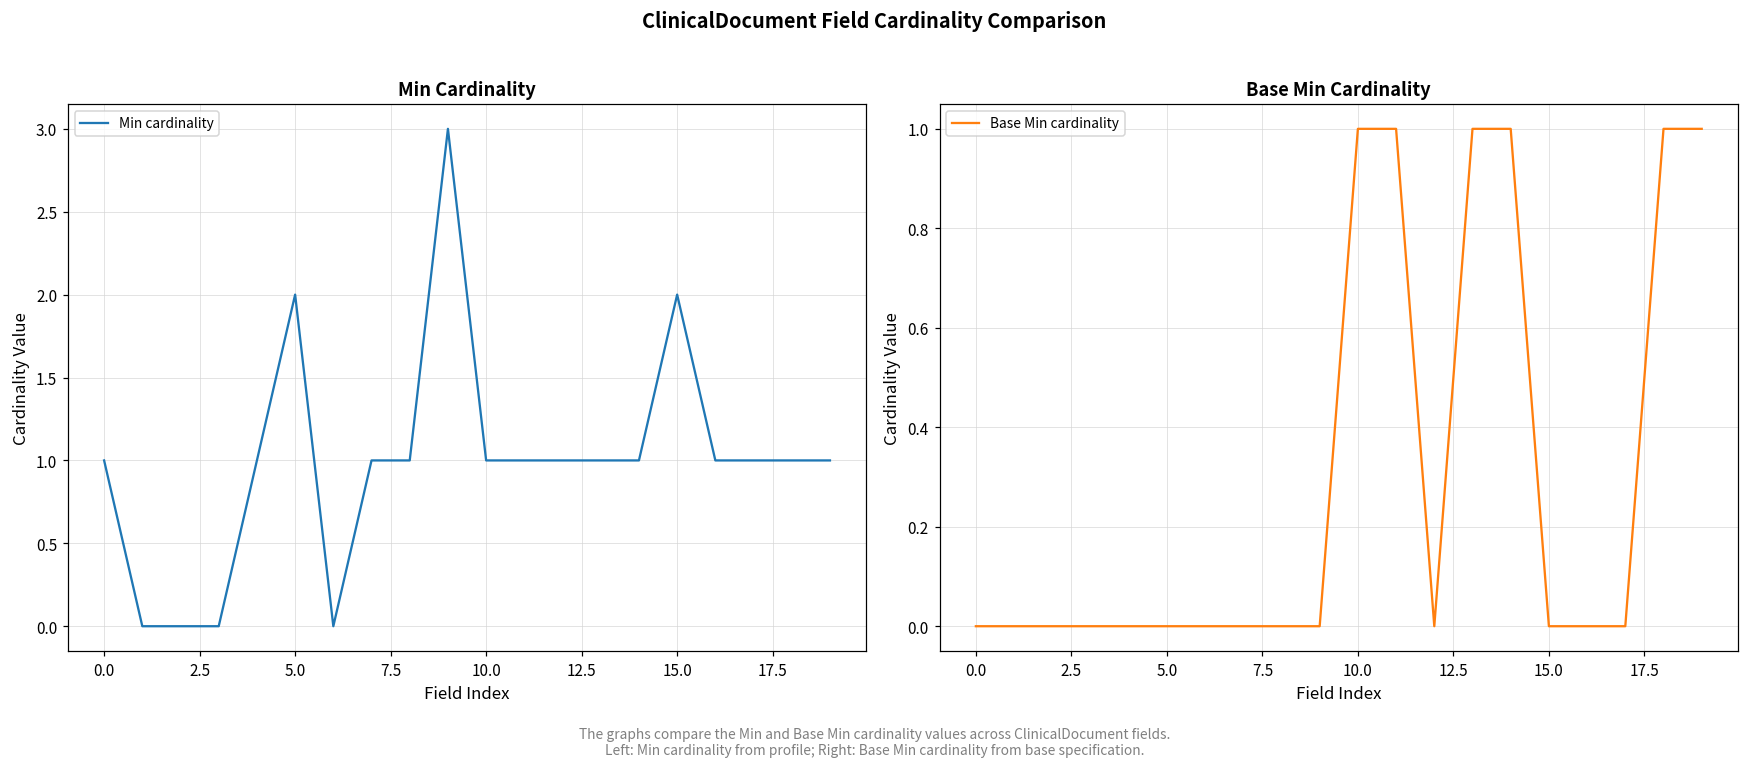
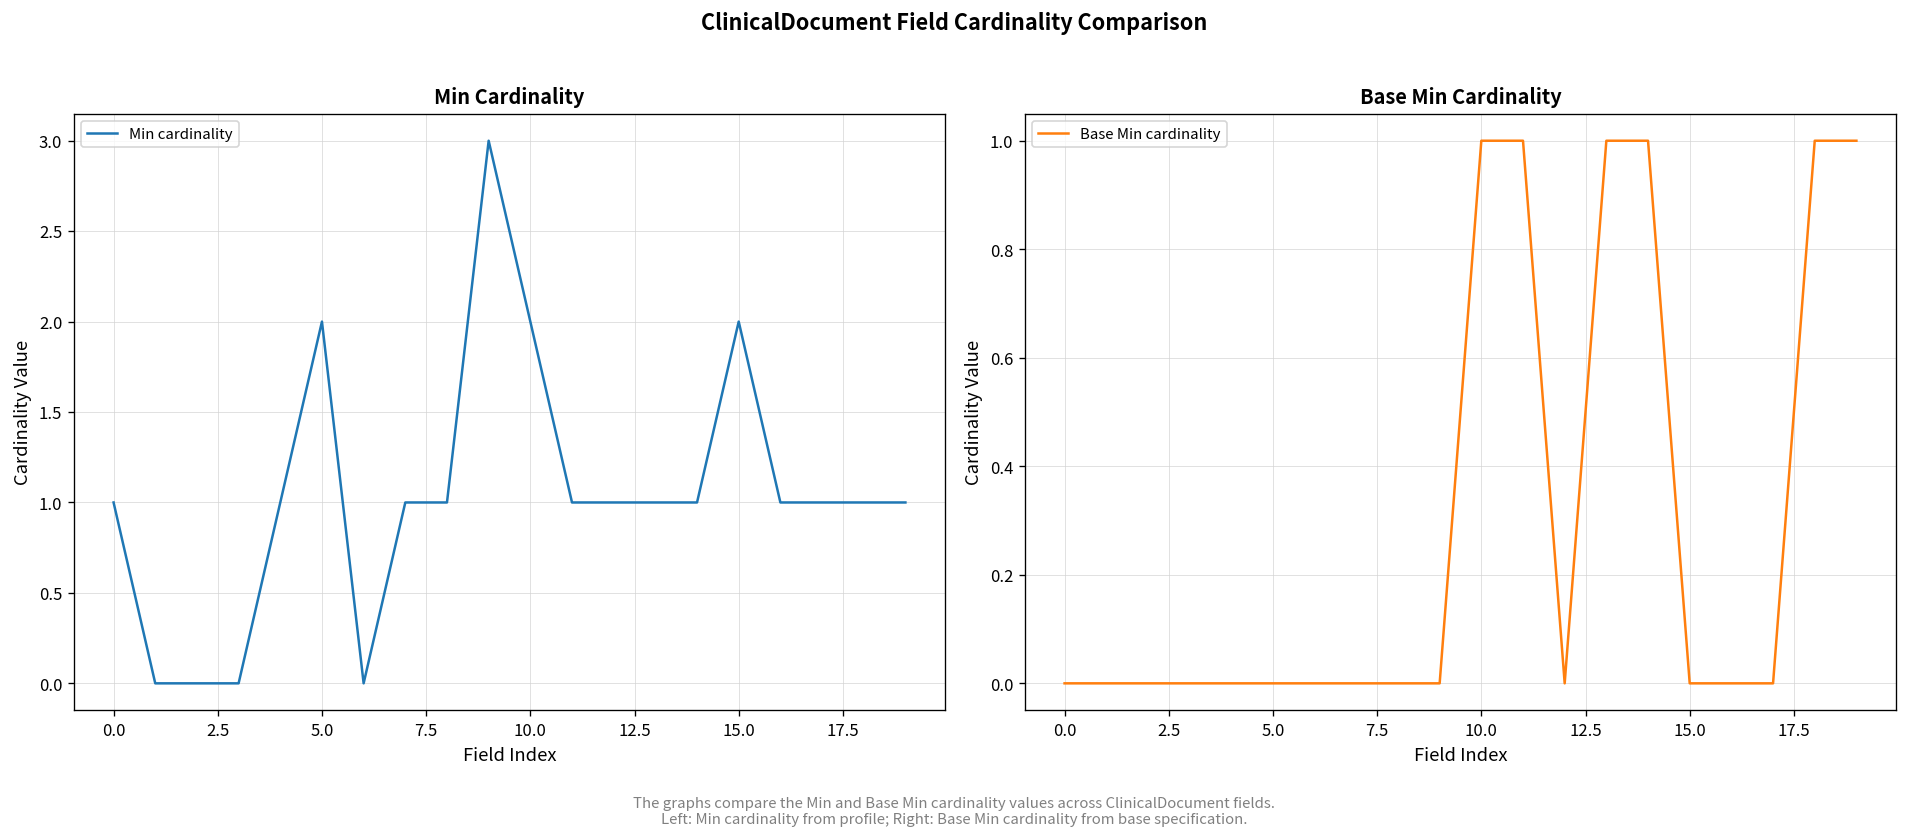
Min Cardinality, 10.0: 1 -> 2
